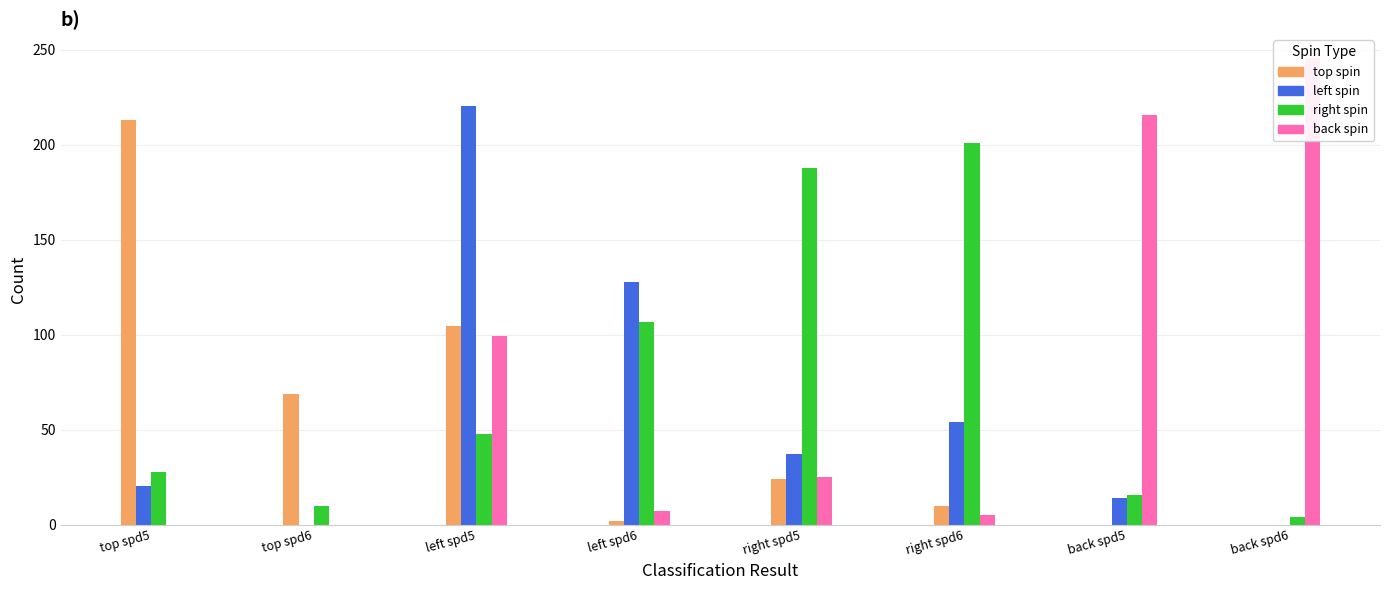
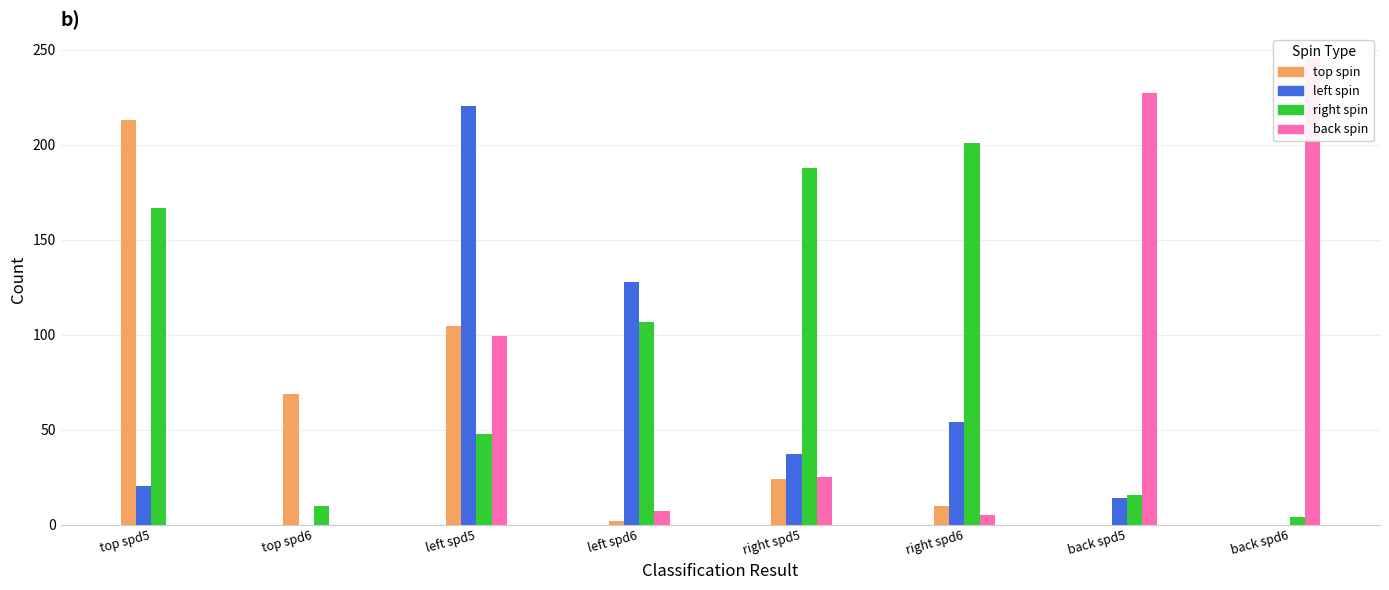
right spin, top spd5: 28 -> 167
back spin, back spd5: 216 -> 227
